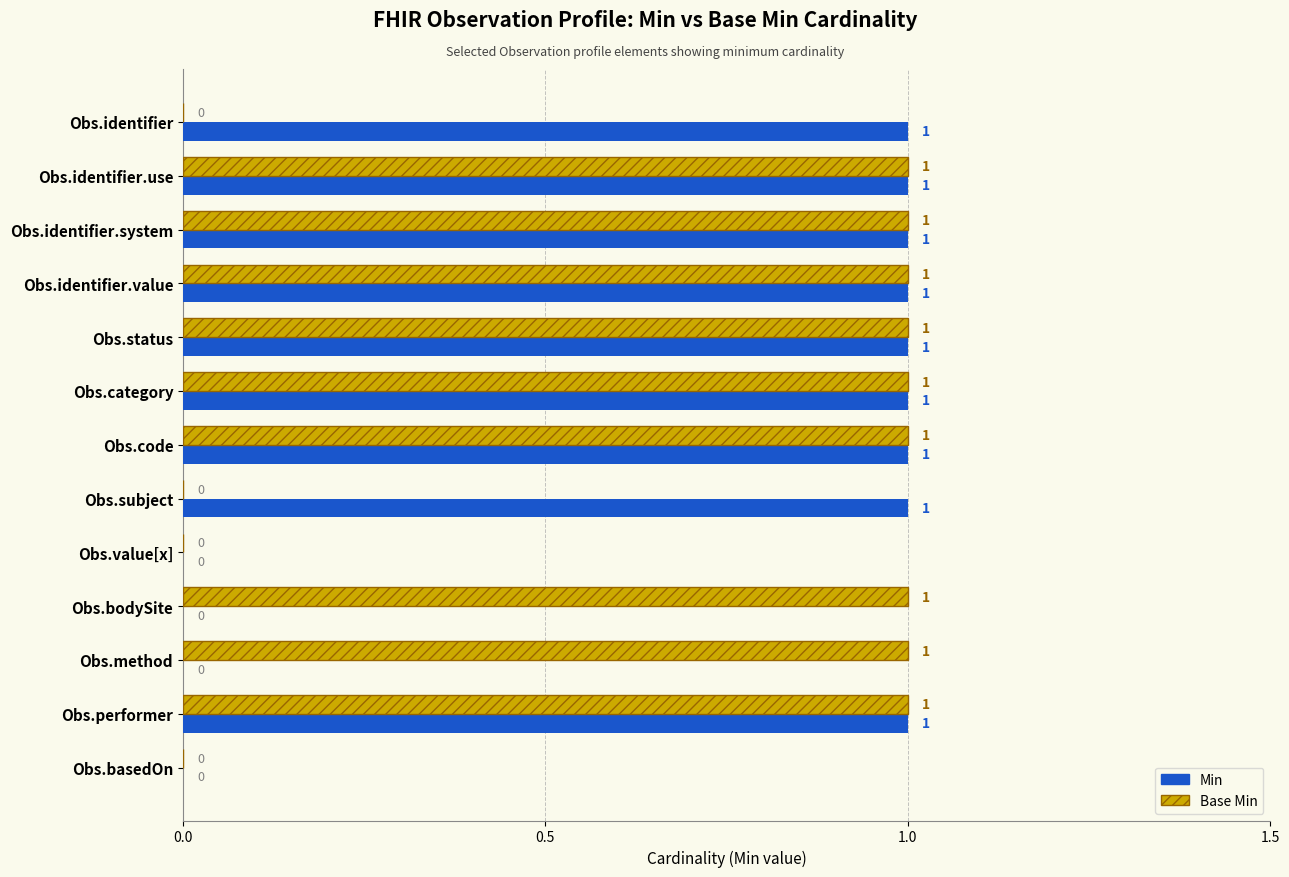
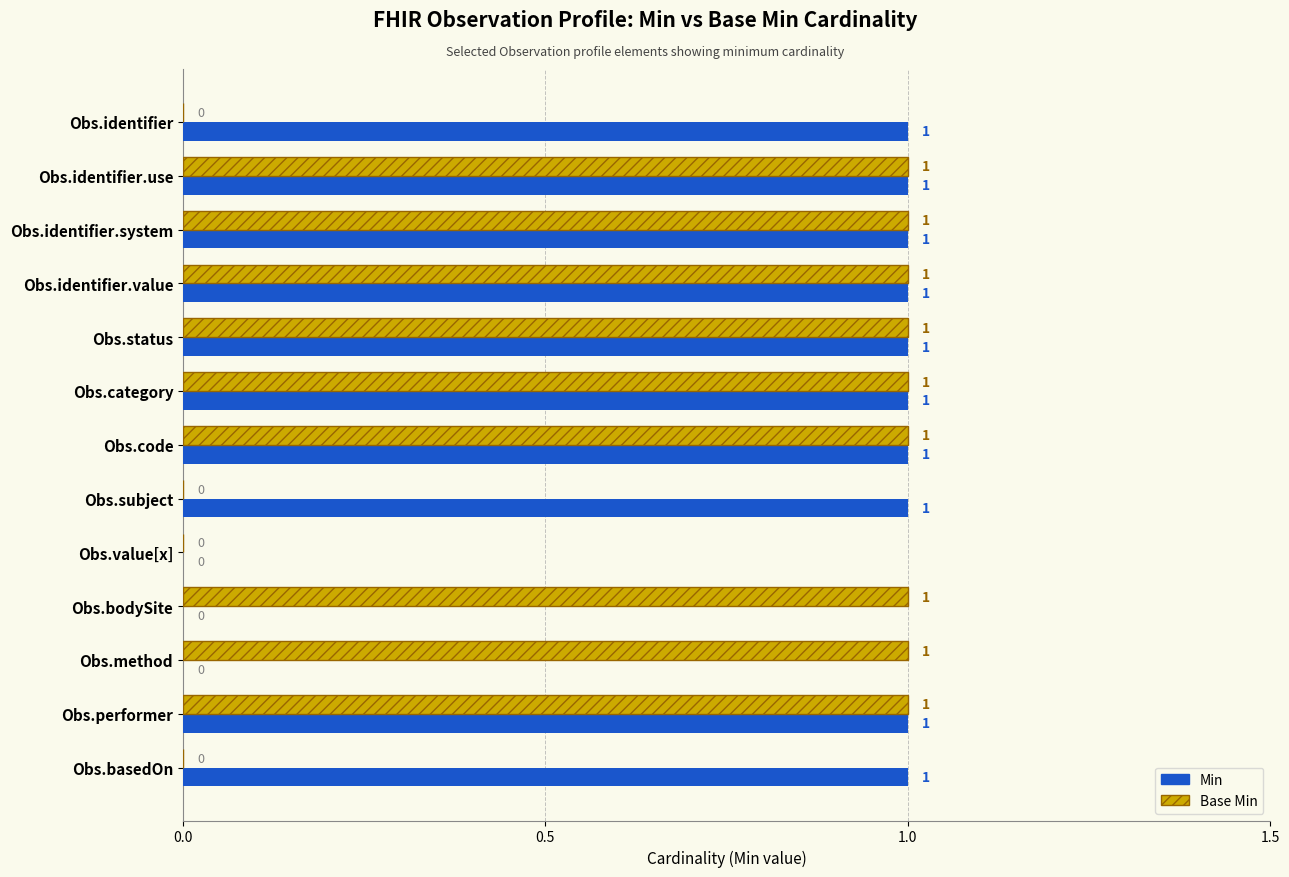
Min, Obs.basedOn: 0 -> 1
